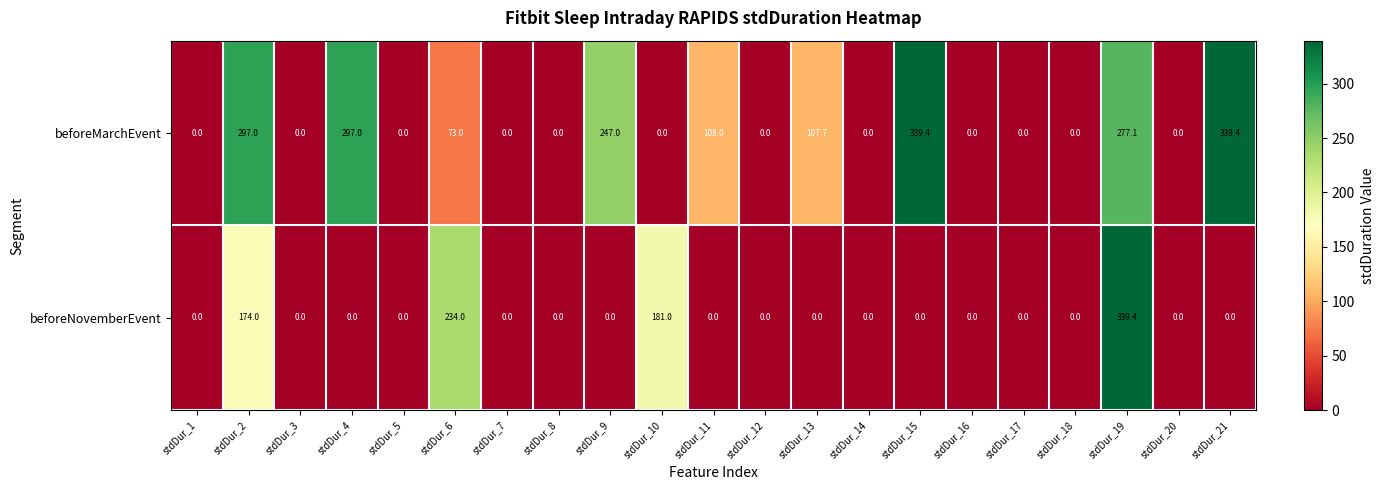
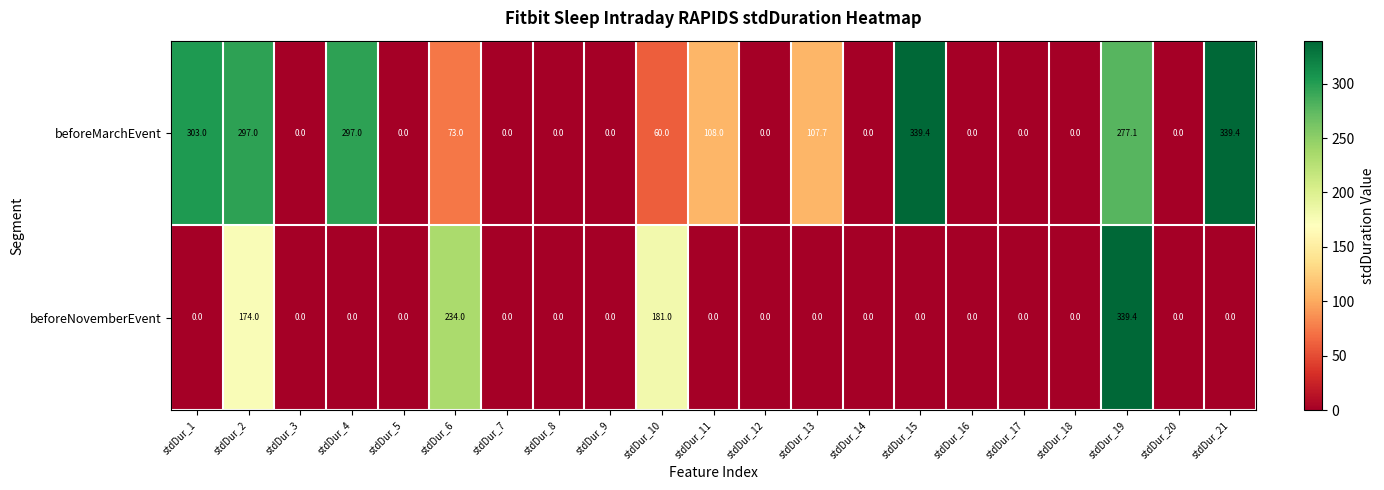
beforeMarchEvent, stdDur_1: 0.0 -> 303.0
beforeMarchEvent, stdDur_9: 247.0 -> 0.0
beforeMarchEvent, stdDur_10: 0.0 -> 60.0
